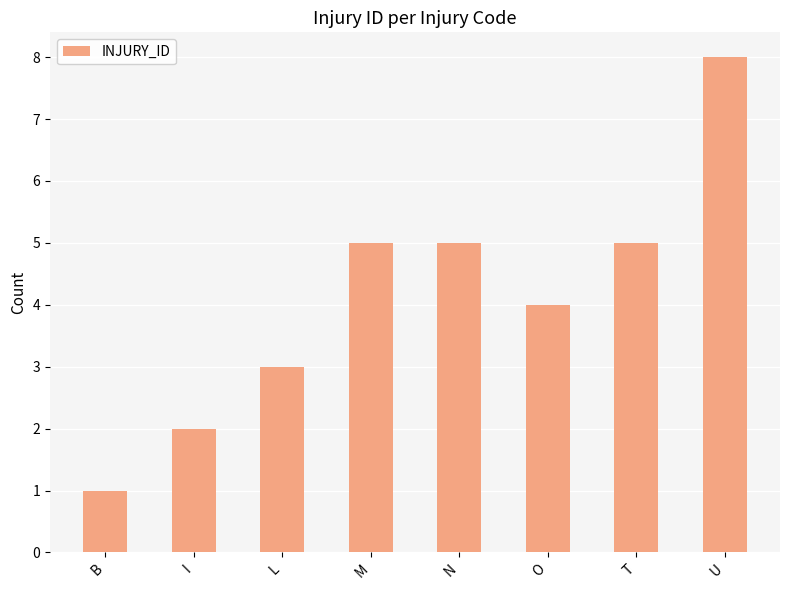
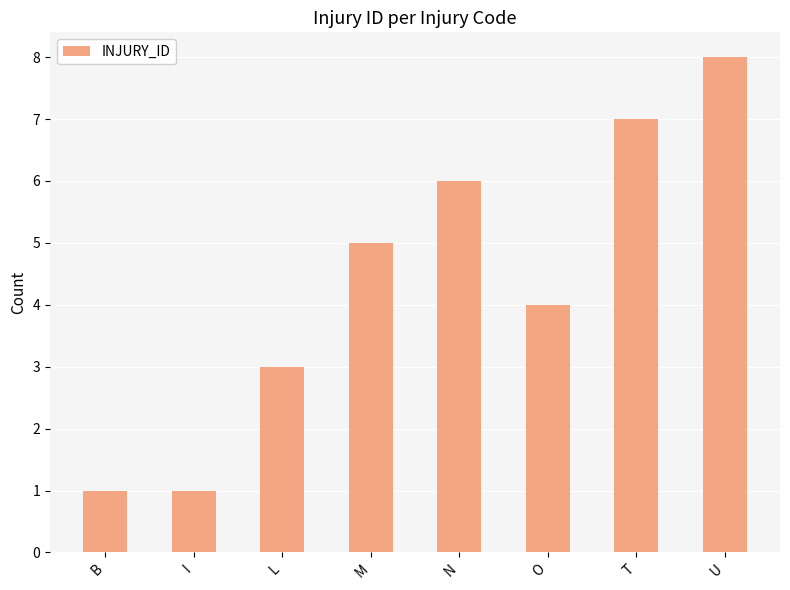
I: 2 -> 1
N: 5 -> 6
T: 5 -> 7
